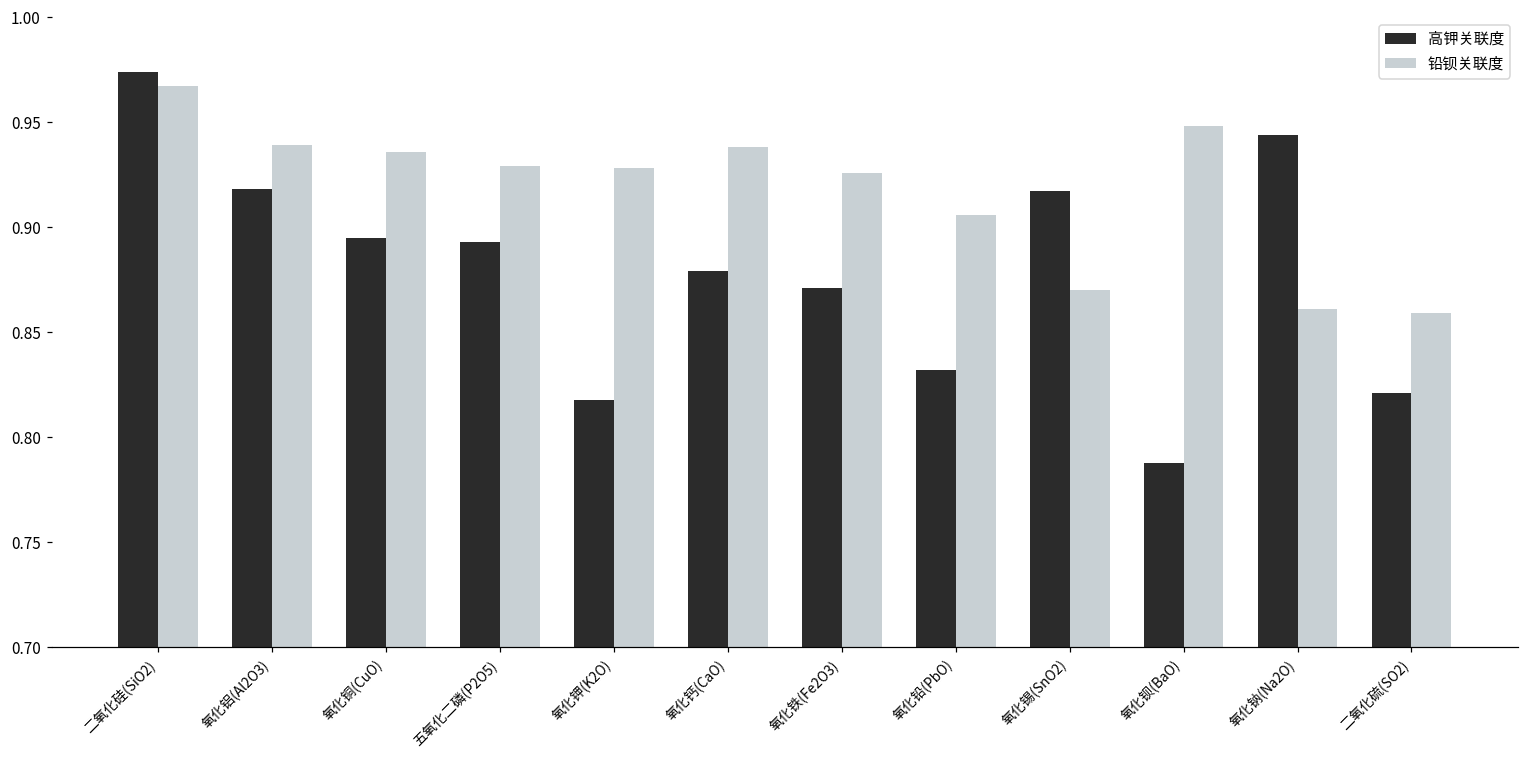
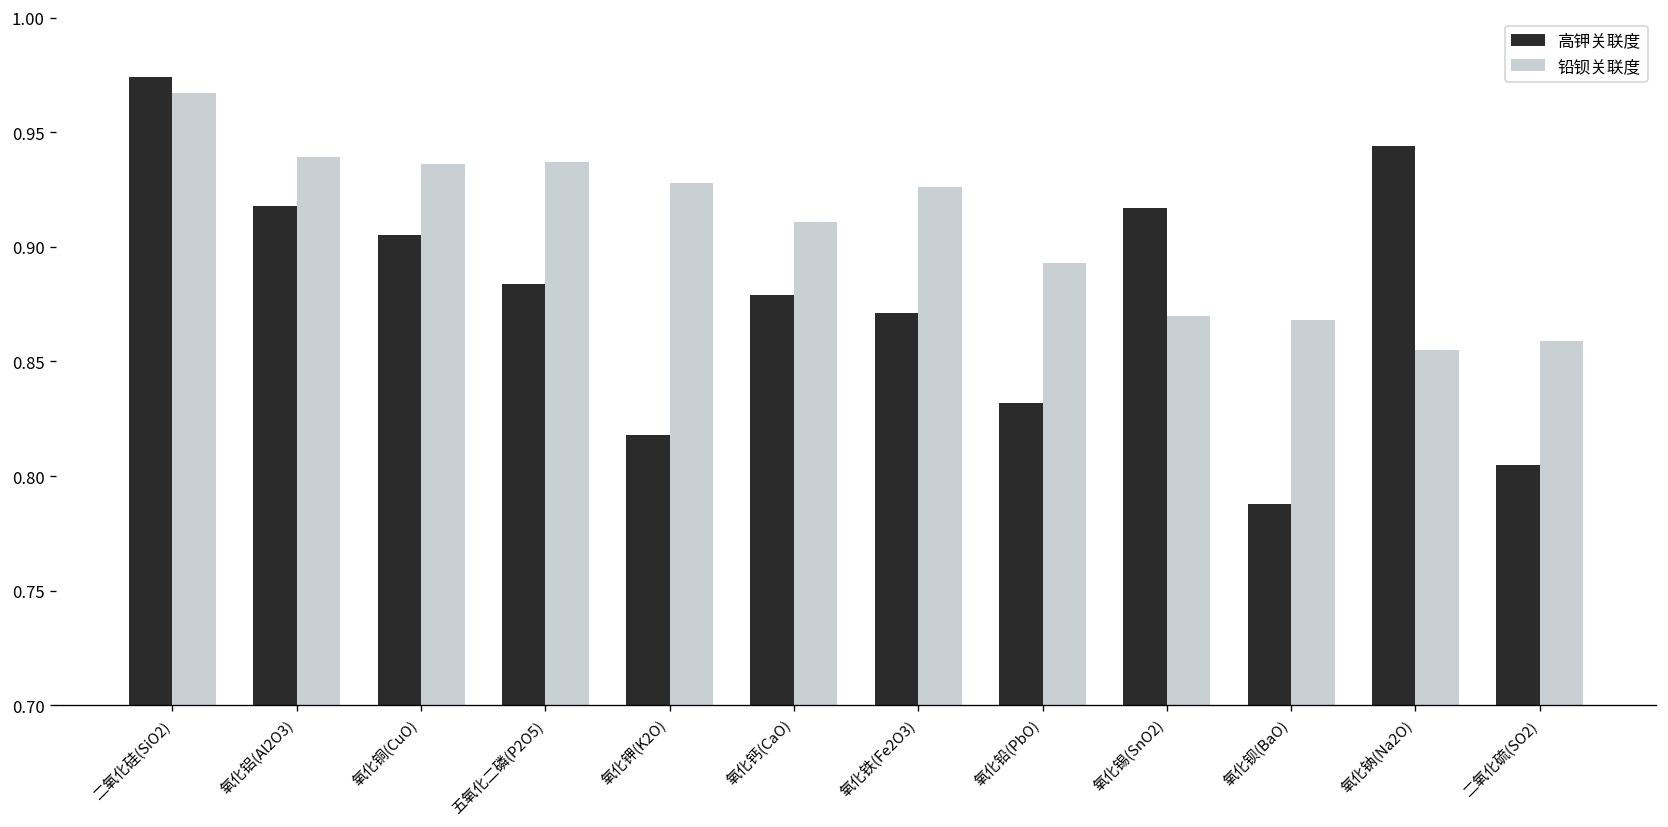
高钾关联度, 氧化铜(CuO): 0.895 -> 0.905
高钾关联度, 五氧化二磷(P2O5): 0.893 -> 0.884
铅钡关联度, 五氧化二磷(P2O5): 0.929 -> 0.937
铅钡关联度, 氧化钙(CaO): 0.938 -> 0.911
铅钡关联度, 氧化铅(PbO): 0.906 -> 0.893
铅钡关联度, 氧化钡(BaO): 0.948 -> 0.868
铅钡关联度, 氧化钠(Na2O): 0.861 -> 0.855
高钾关联度, 二氧化硫(SO2): 0.821 -> 0.805
